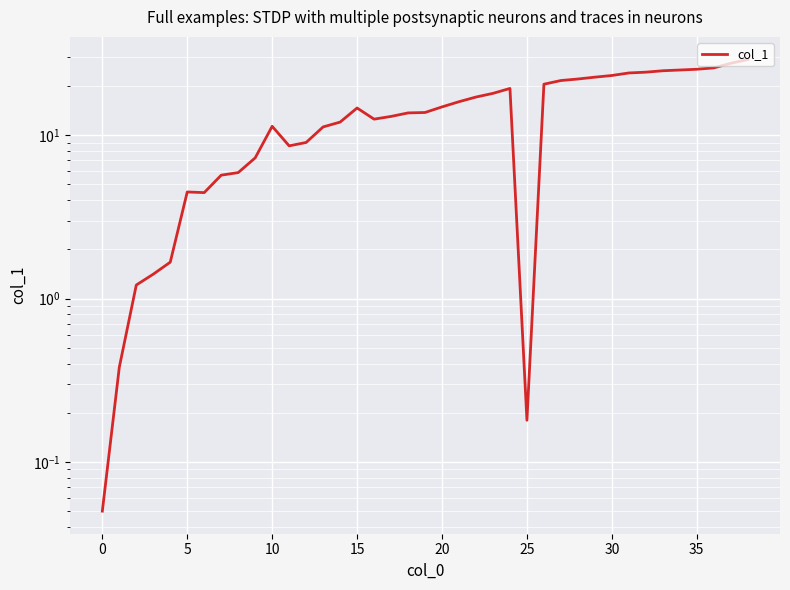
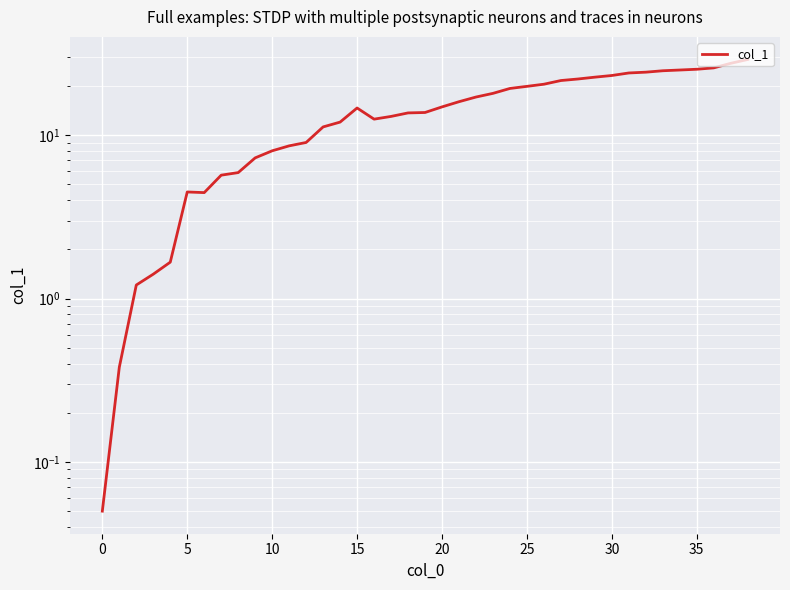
10: 11 -> 8
25: 0.18 -> 20
